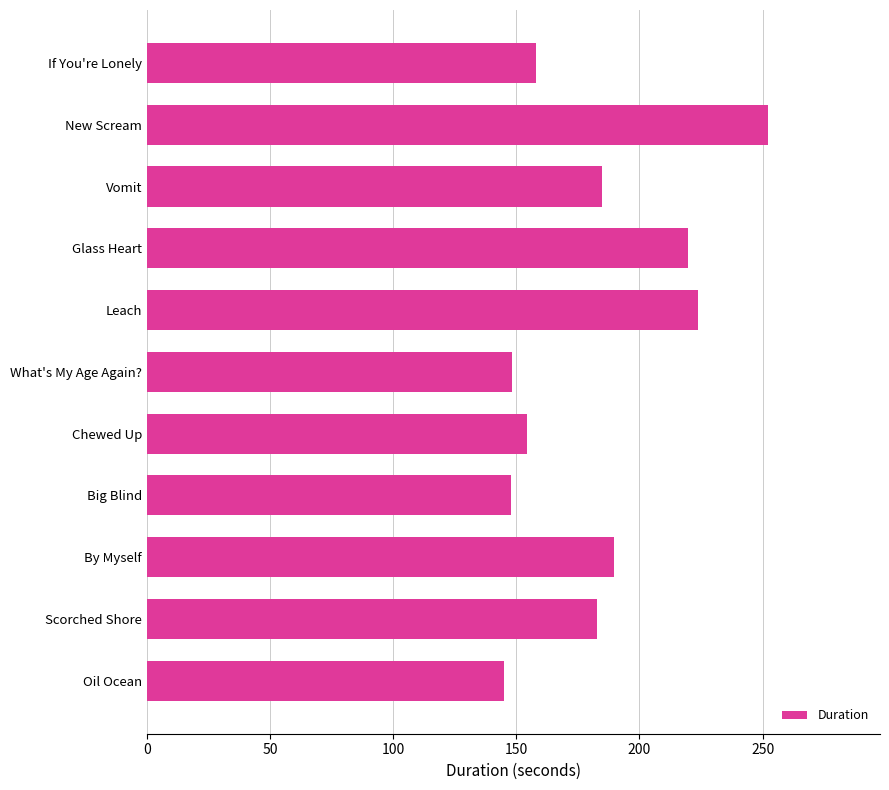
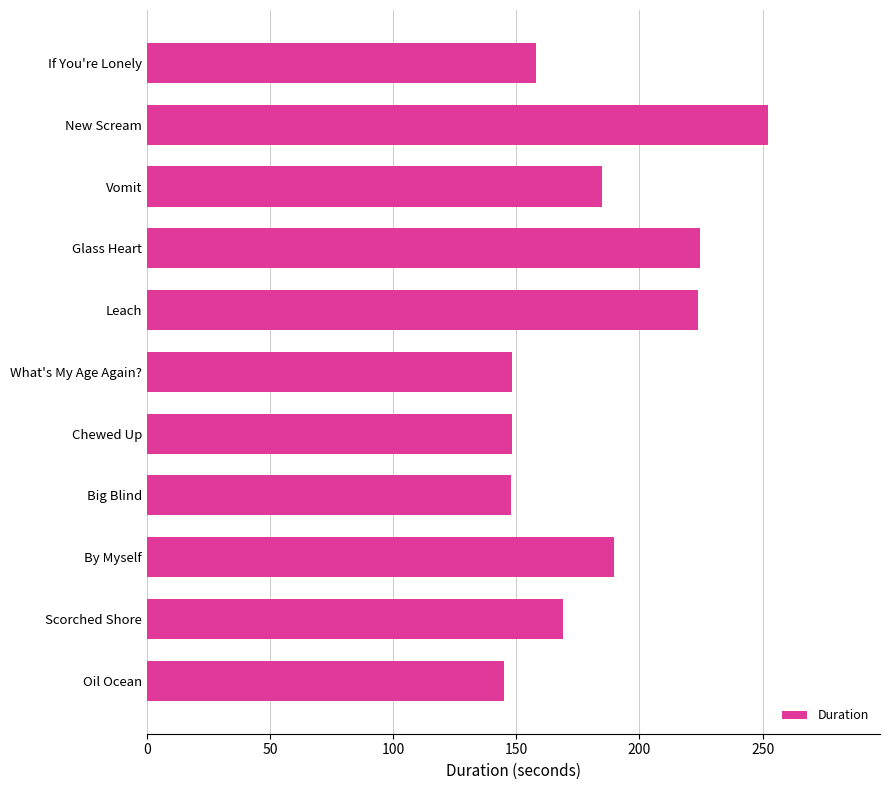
Glass Heart: 220 -> 224
Chewed Up: 154 -> 148
Scorched Shore: 183 -> 169
